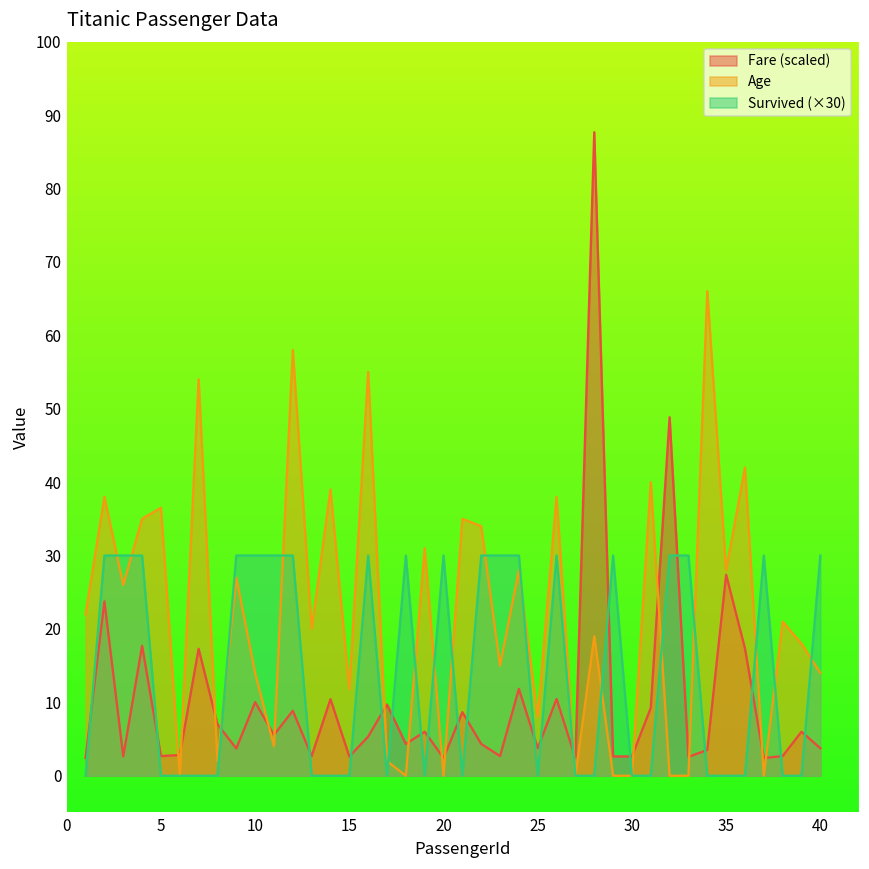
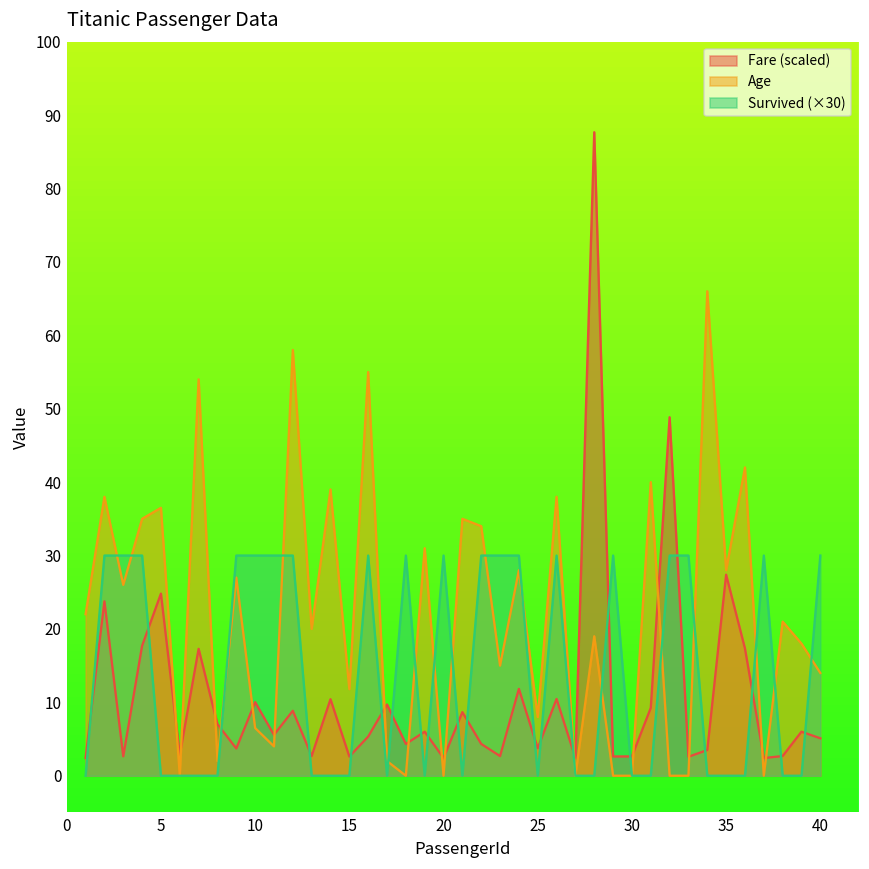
Fare (scaled), 5: 3 -> 25
Age, 10: 14 -> 7
Fare (scaled), 40: 4 -> 5
